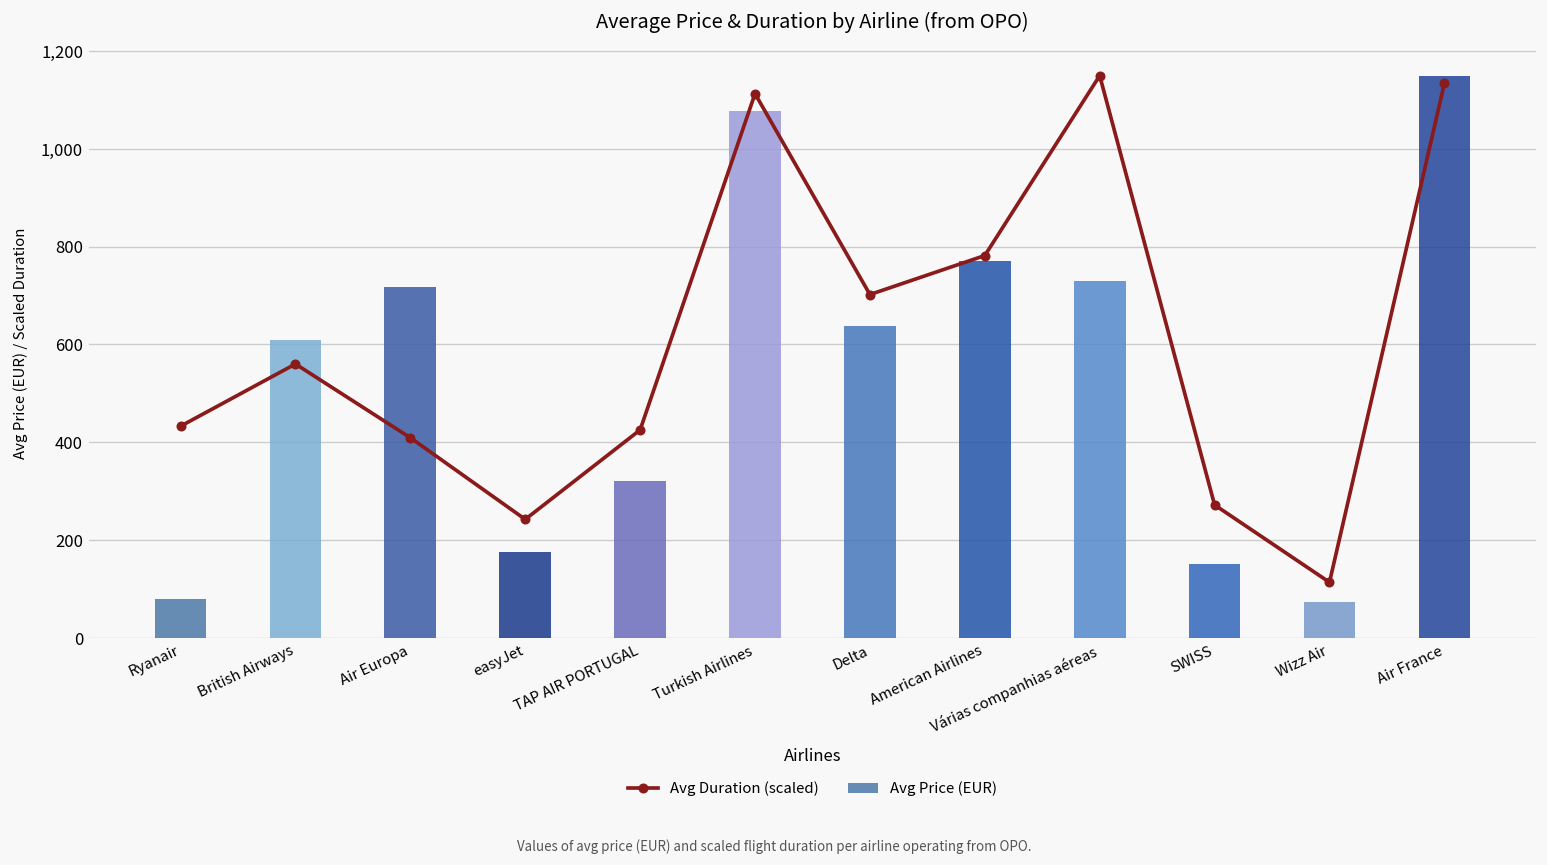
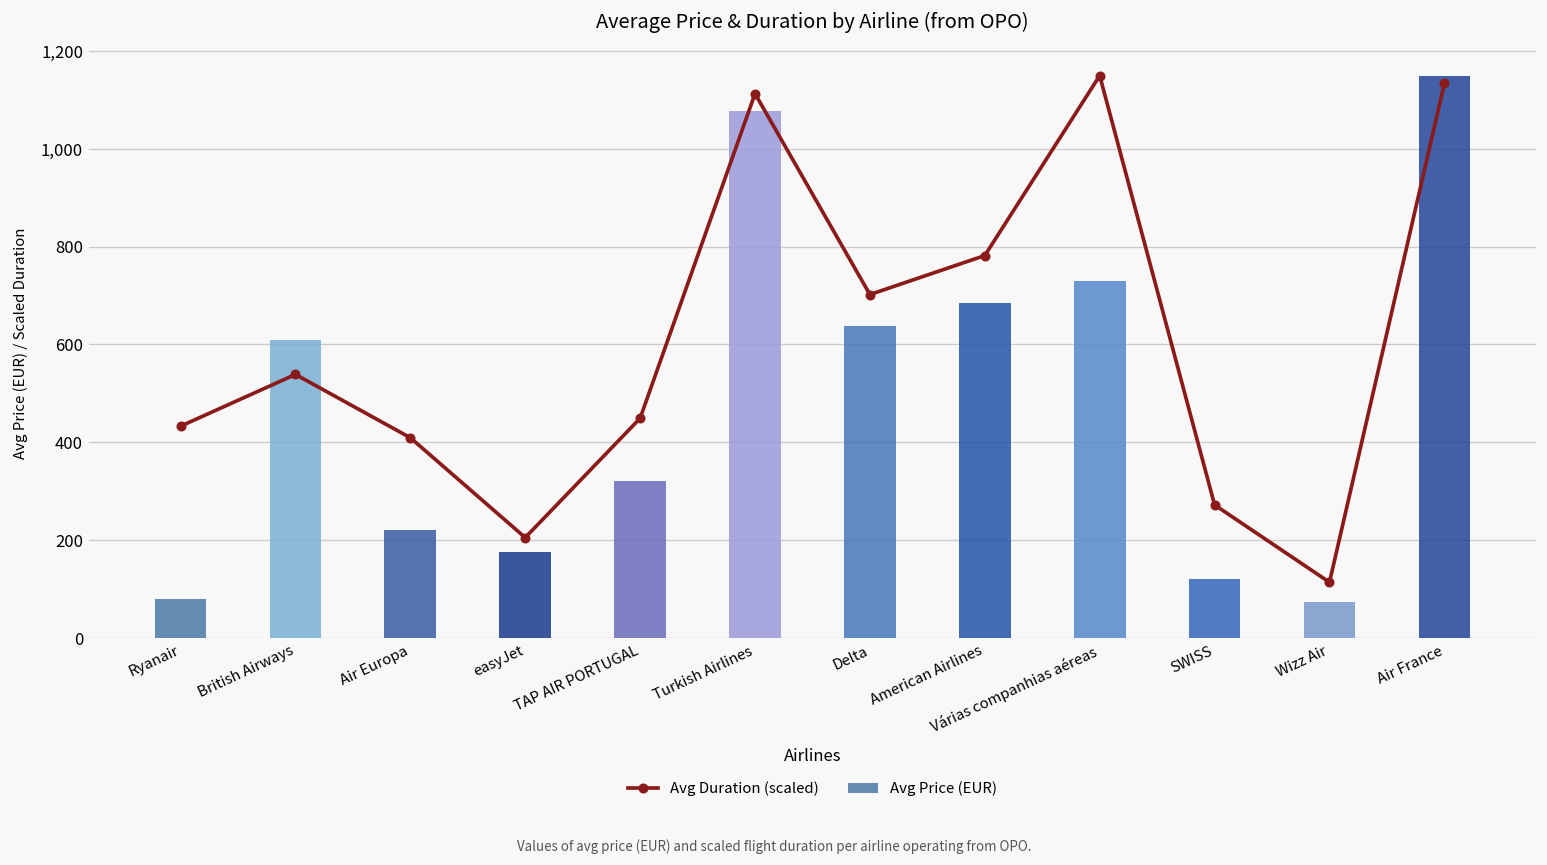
Avg Duration (scaled), British Airways: 560 -> 540
Avg Price (EUR), Air Europa: 720 -> 220
Avg Duration (scaled), easyJet: 240 -> 210
Avg Duration (scaled), TAP AIR PORTUGAL: 430 -> 450
Avg Price (EUR), American Airlines: 770 -> 690
Avg Price (EUR), SWISS: 150 -> 120
